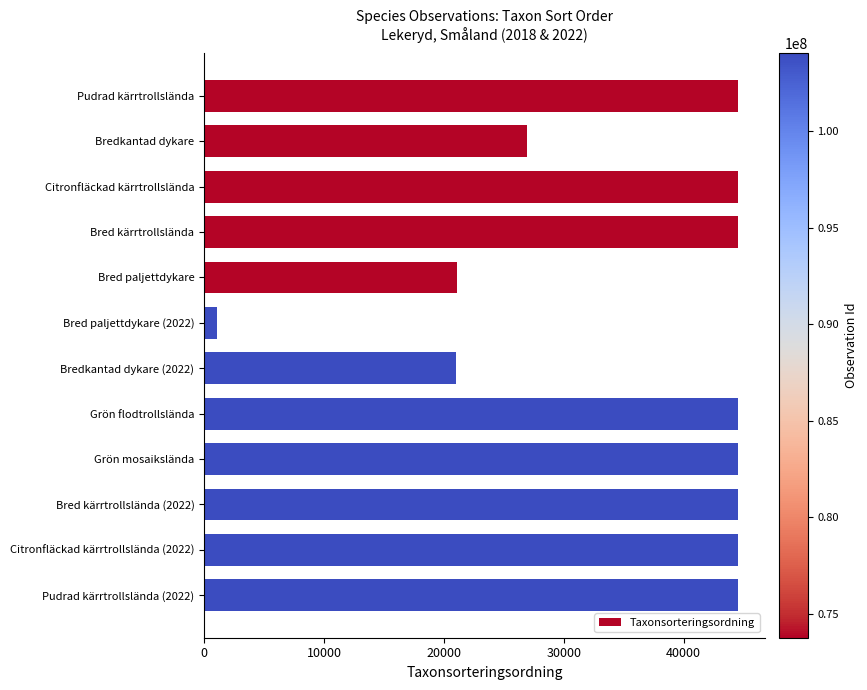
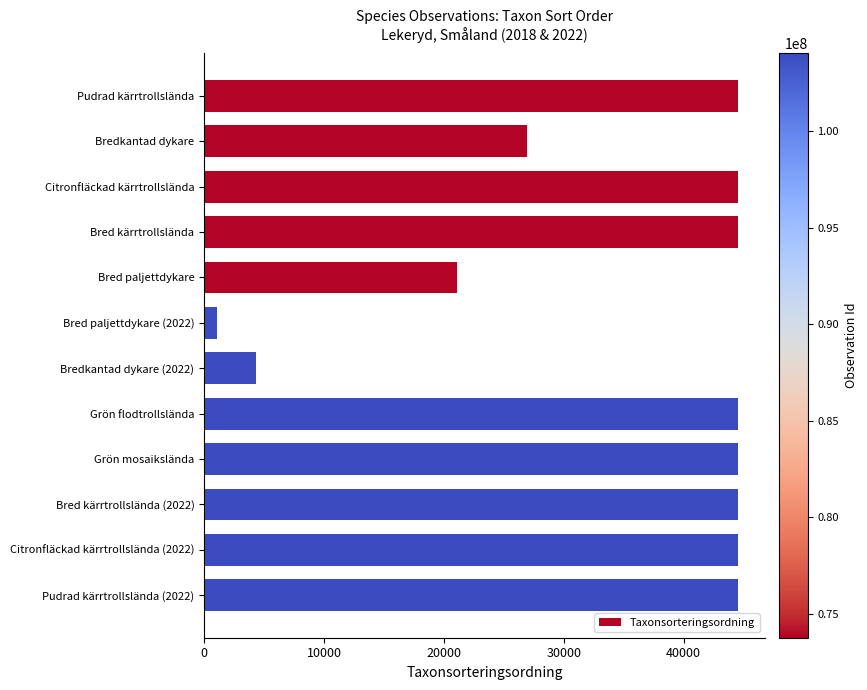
Bredkantad dykare (2022): 21000 -> 4300
